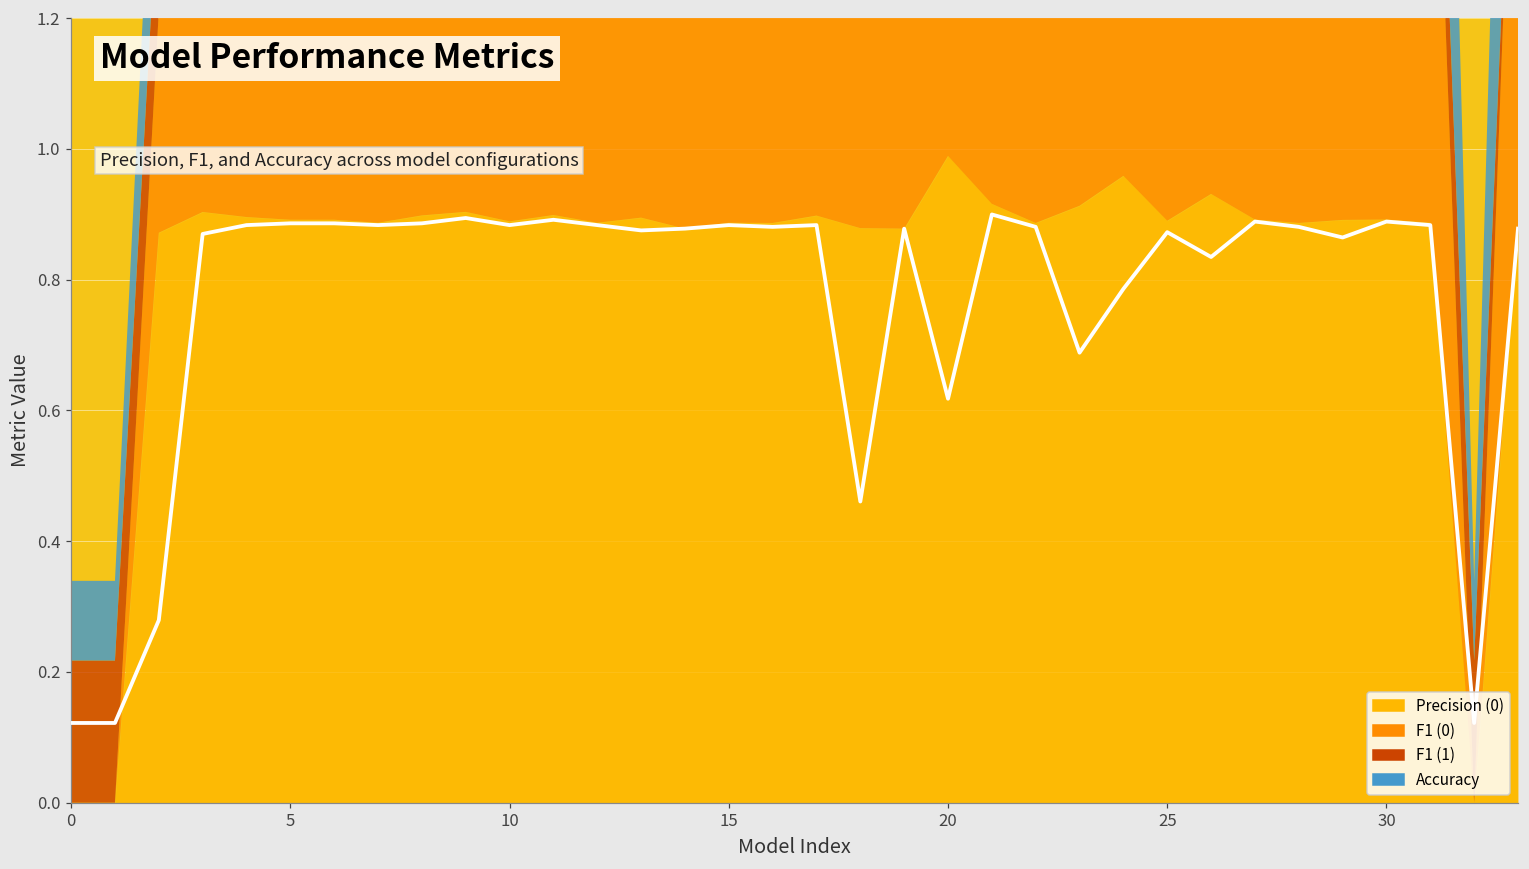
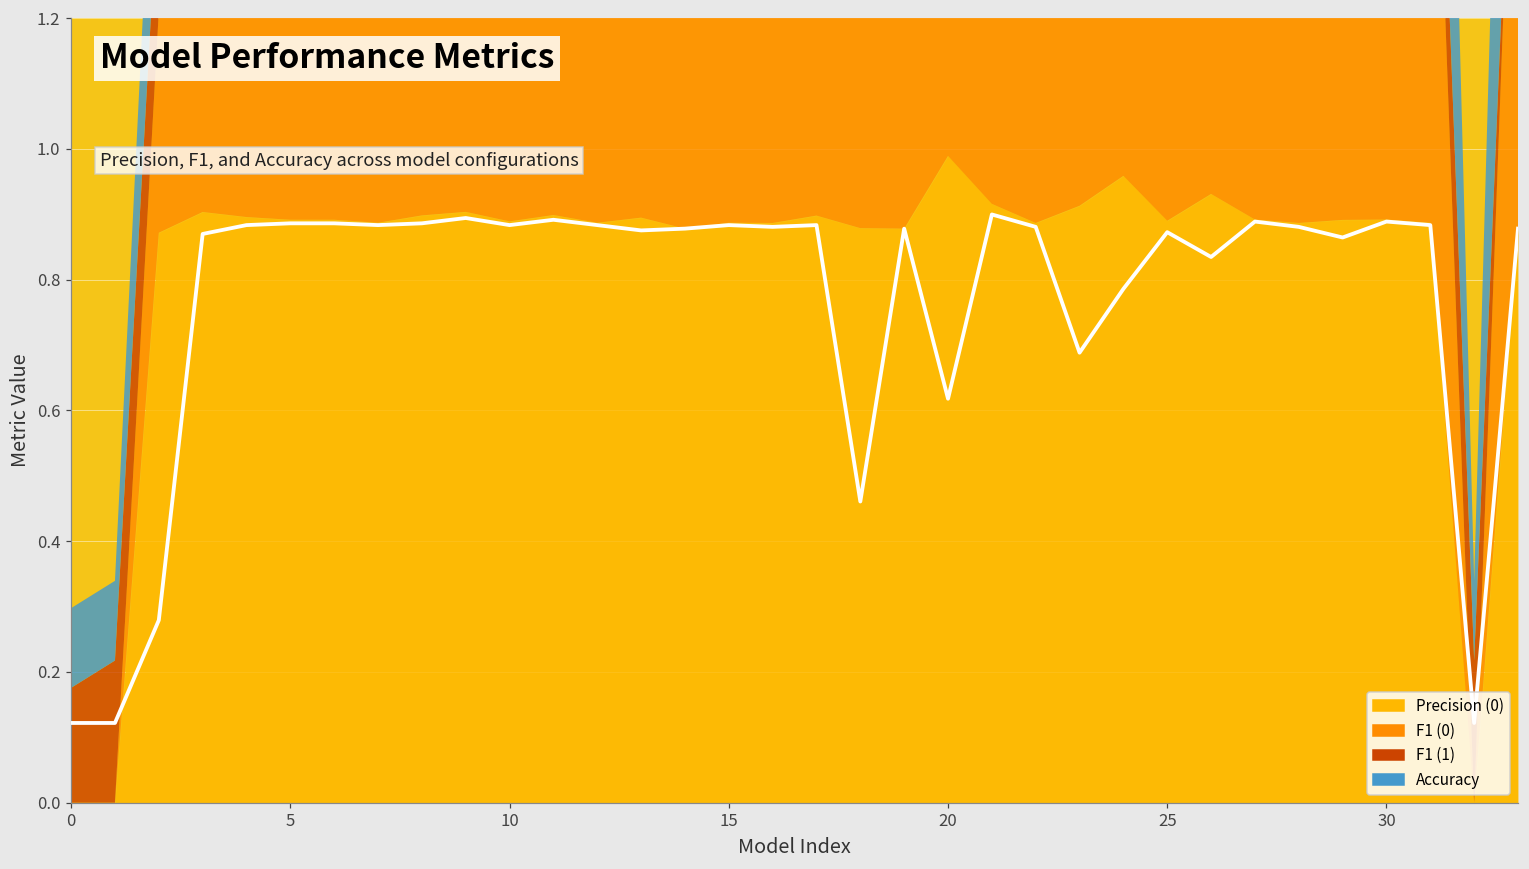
F1 (1), 0: 0.22 -> 0.18
